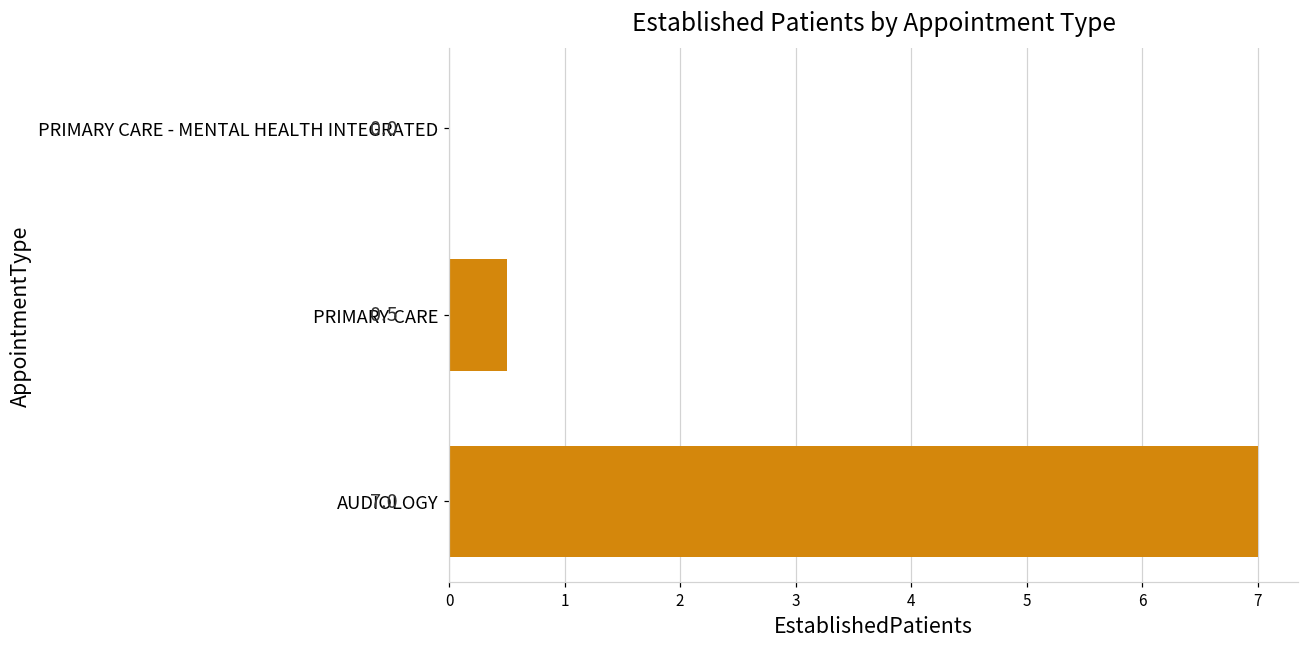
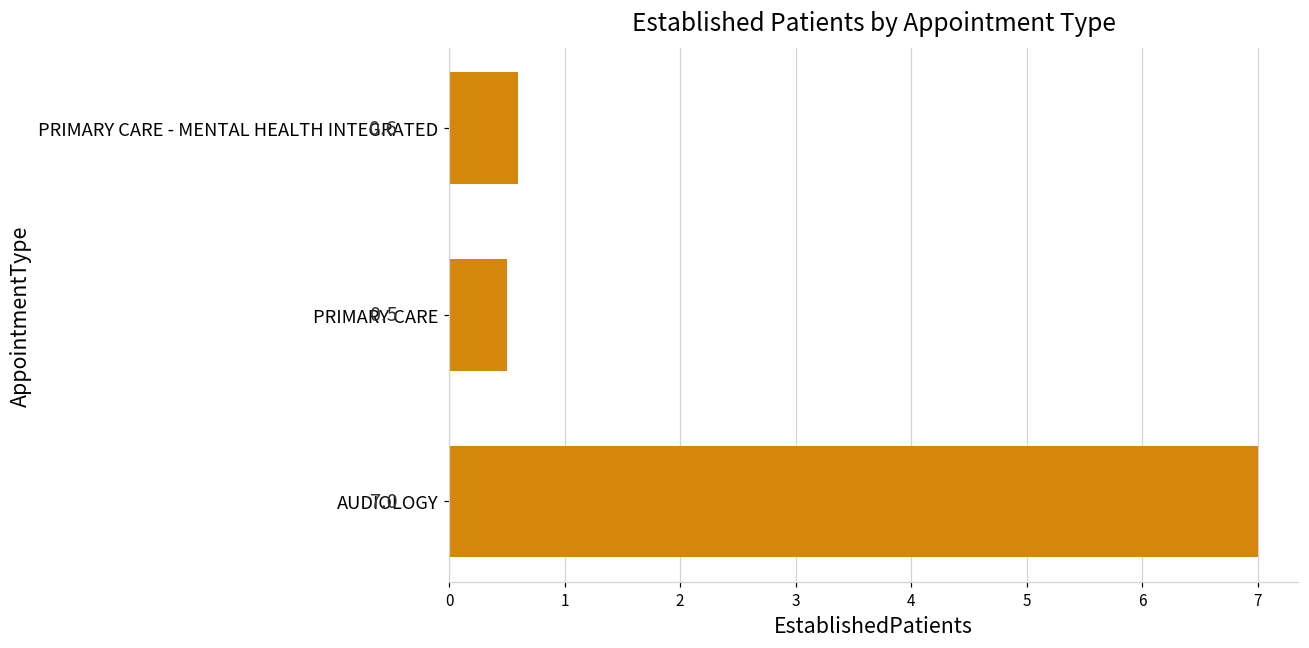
PRIMARY CARE - MENTAL HEALTH INTEGRATED: 0.0 -> 0.6
